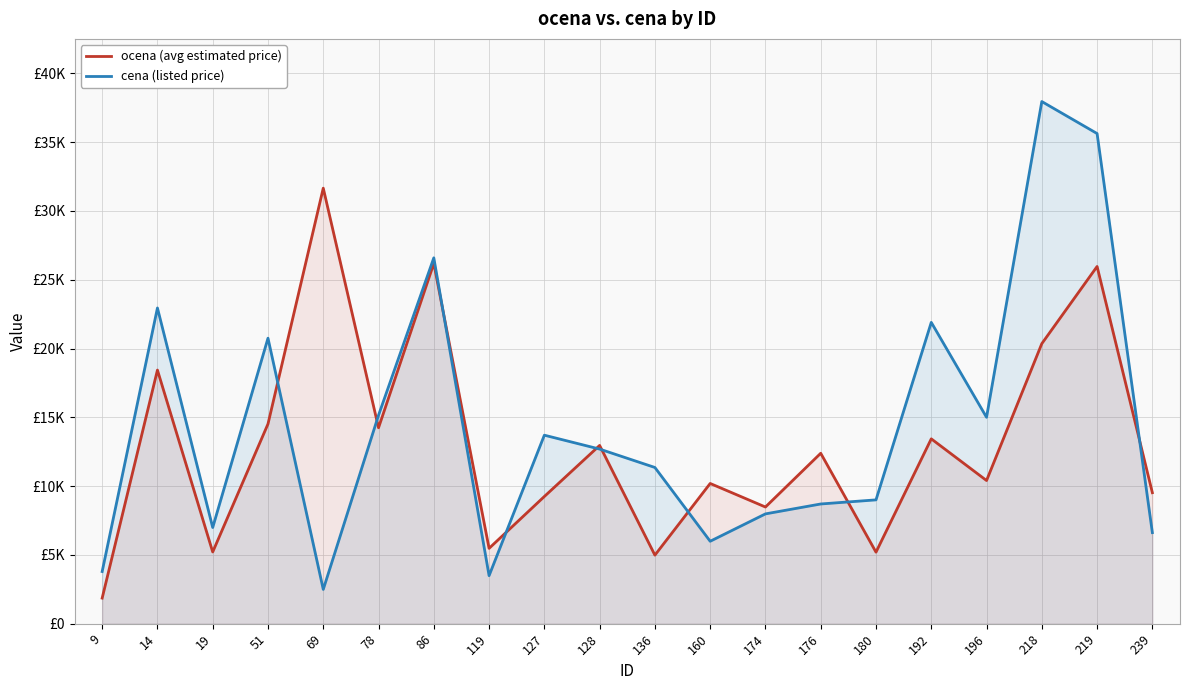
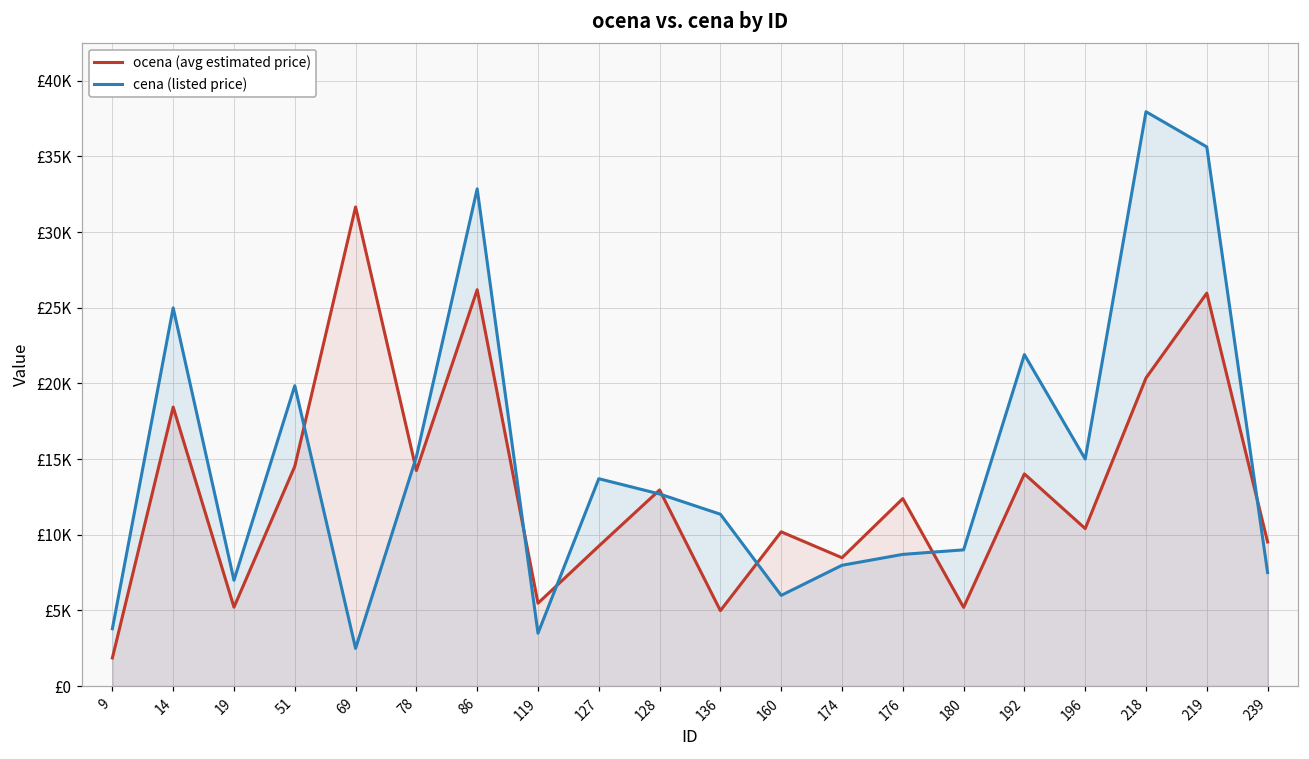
cena (listed price), 14: £22900 -> £25000
cena (listed price), 51: £20800 -> £19800
cena (listed price), 86: £26600 -> £32900
ocena (avg estimated price), 192: £13400 -> £14000
cena (listed price), 239: £6600 -> £7500
